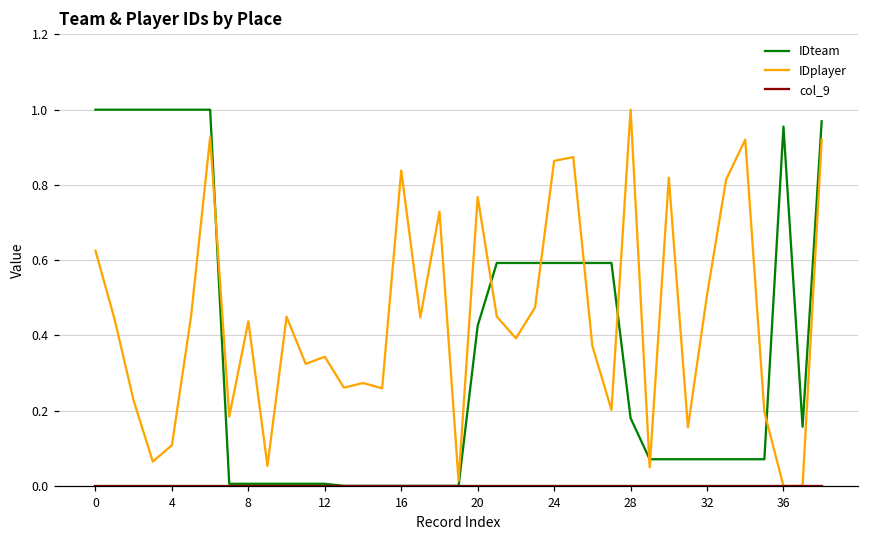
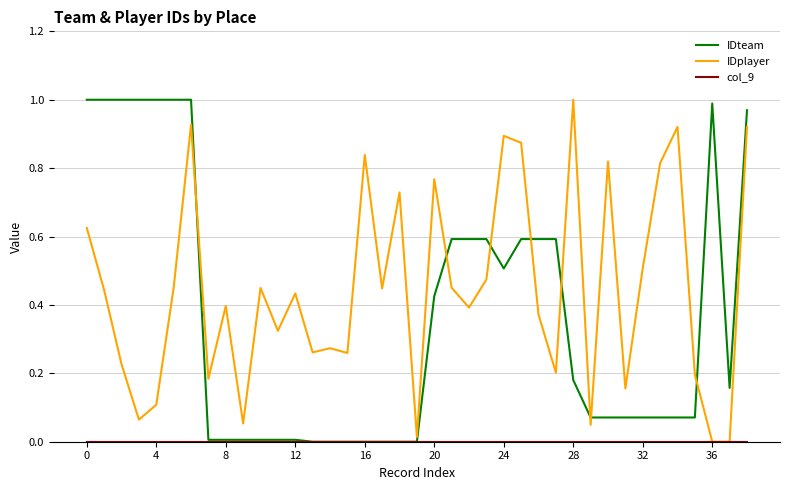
IDplayer, 8: 0.44 -> 0.40
IDplayer, 12: 0.34 -> 0.43
IDteam, 24: 0.59 -> 0.51
IDplayer, 24: 0.86 -> 0.89
IDteam, 36: 0.96 -> 0.99
